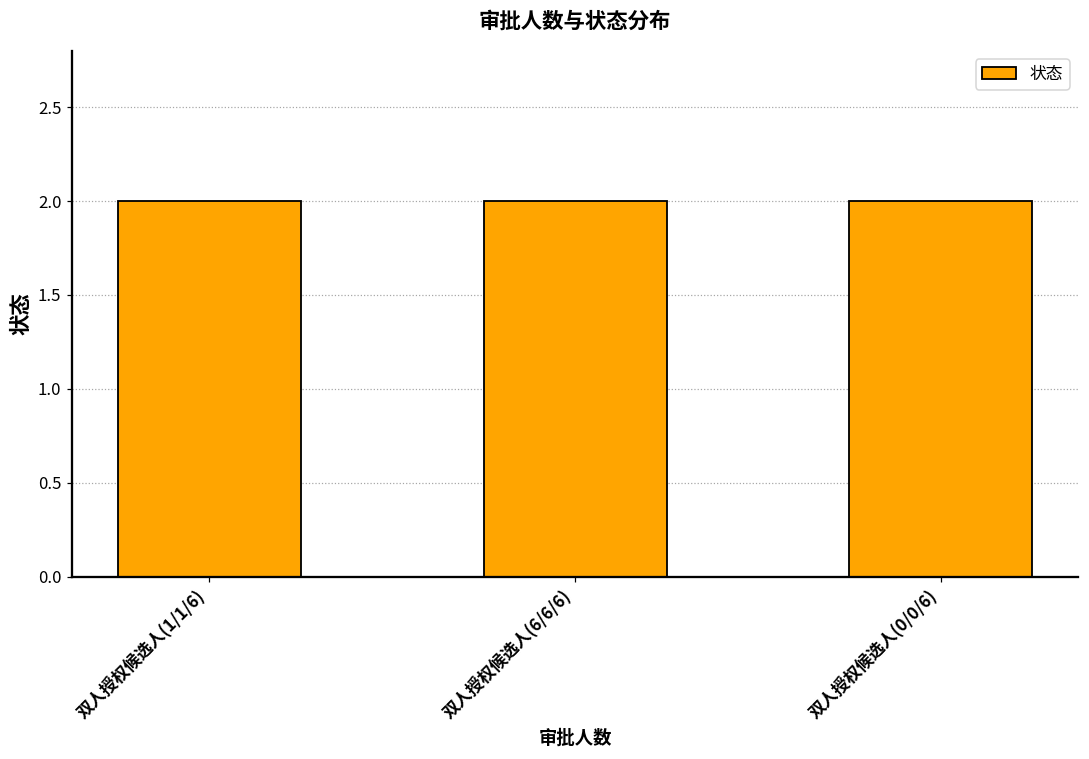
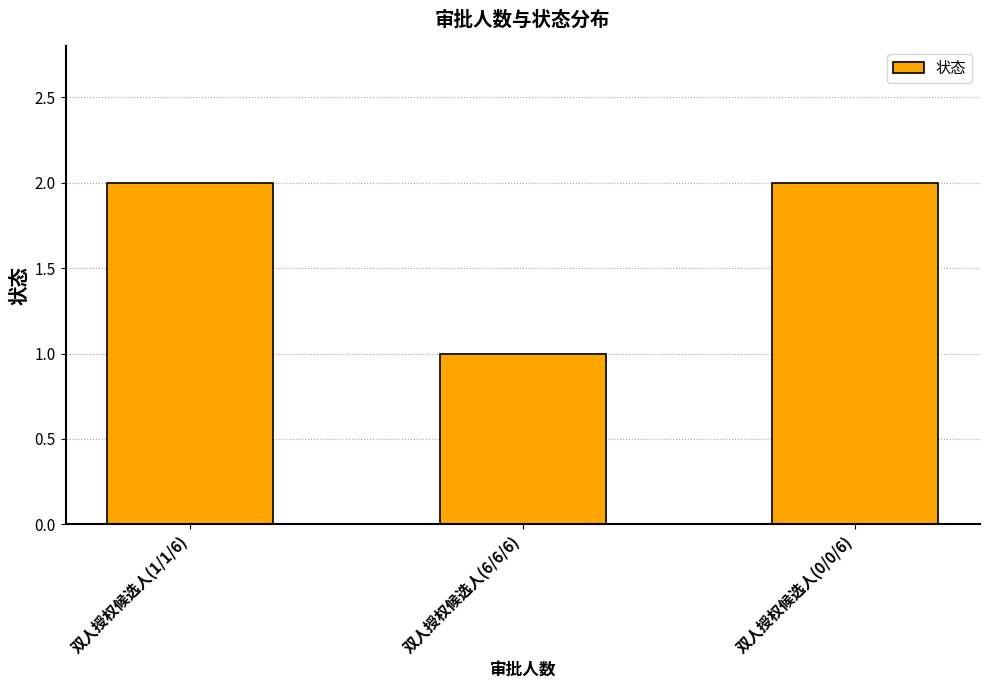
双人授权候选人(6/6/6): 2 -> 1
